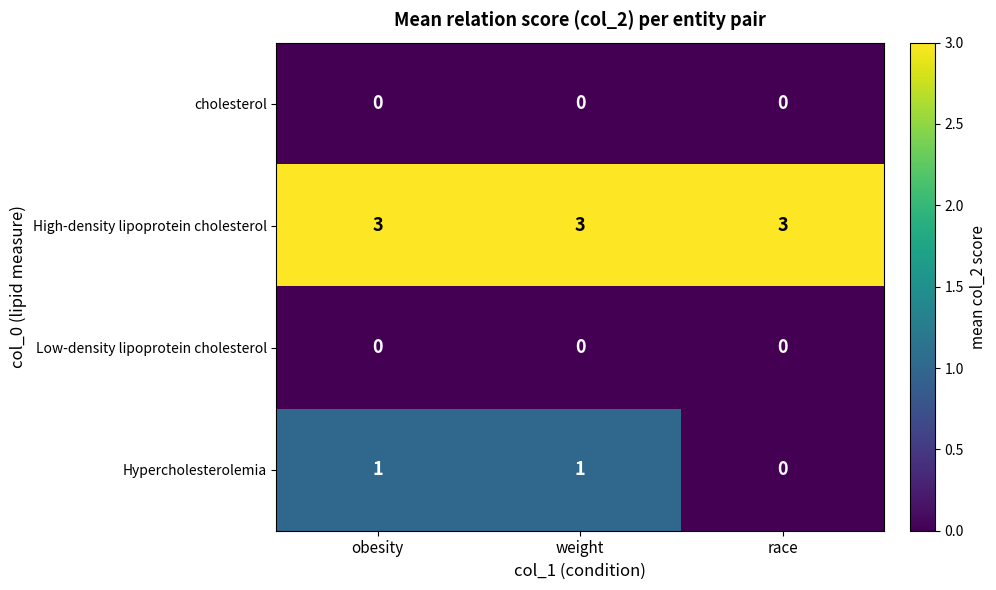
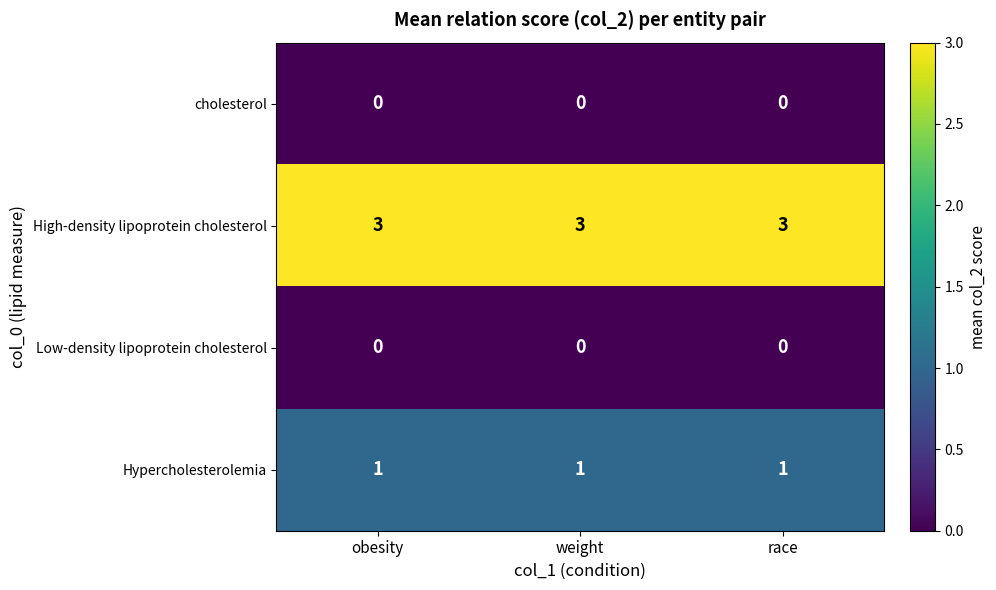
Hypercholesterolemia, race: 0 -> 1
